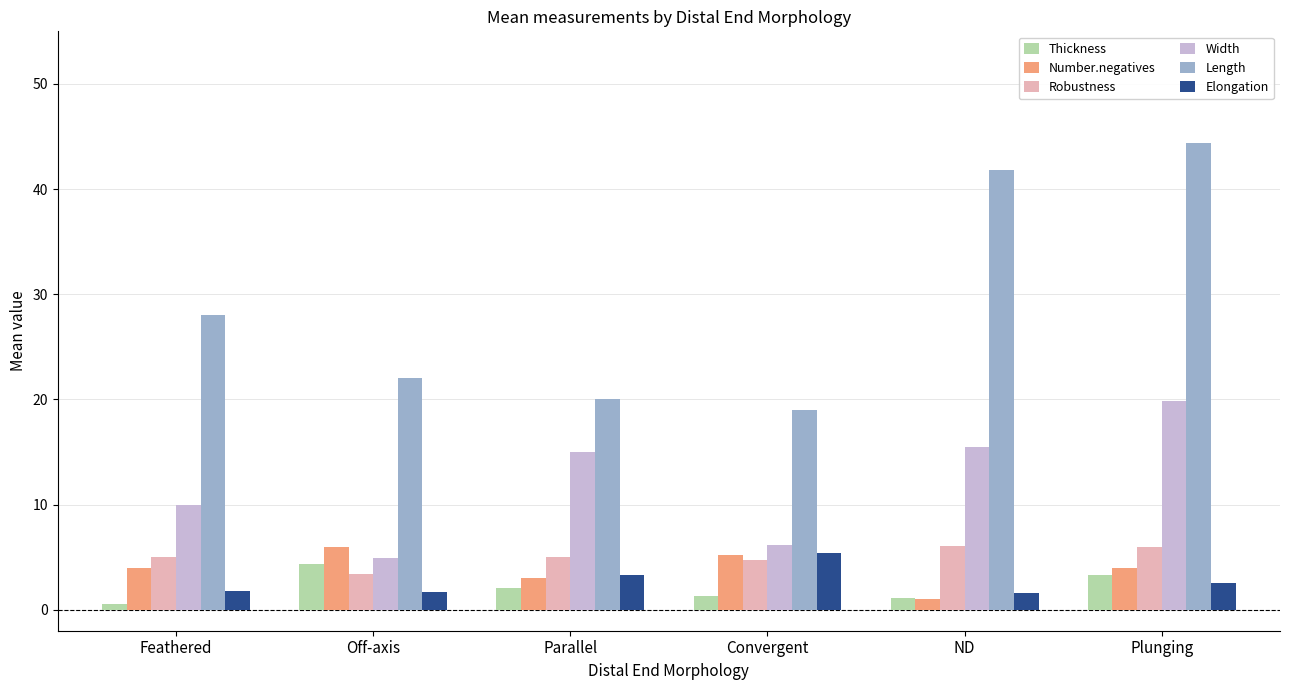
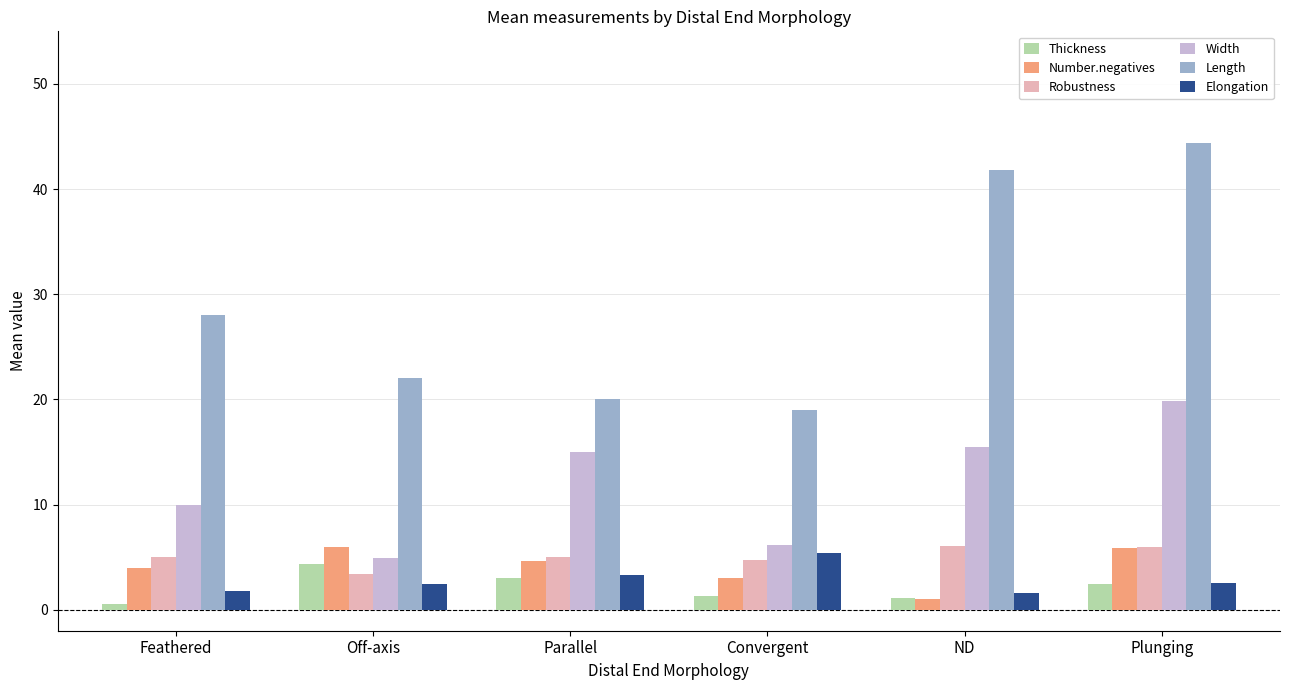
Elongation, Off-axis: 1.6 -> 2.4
Thickness, Parallel: 2.0 -> 3.0
Number.negatives, Parallel: 3.0 -> 4.6
Number.negatives, Convergent: 5.2 -> 3.0
Thickness, Plunging: 3.3 -> 2.5
Number.negatives, Plunging: 4.0 -> 5.9
